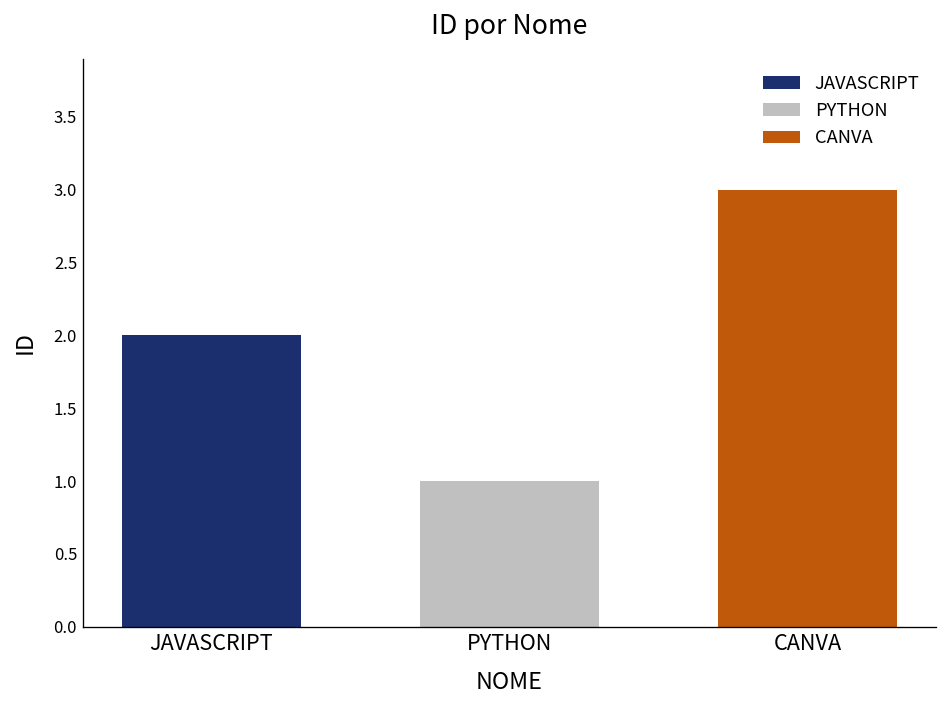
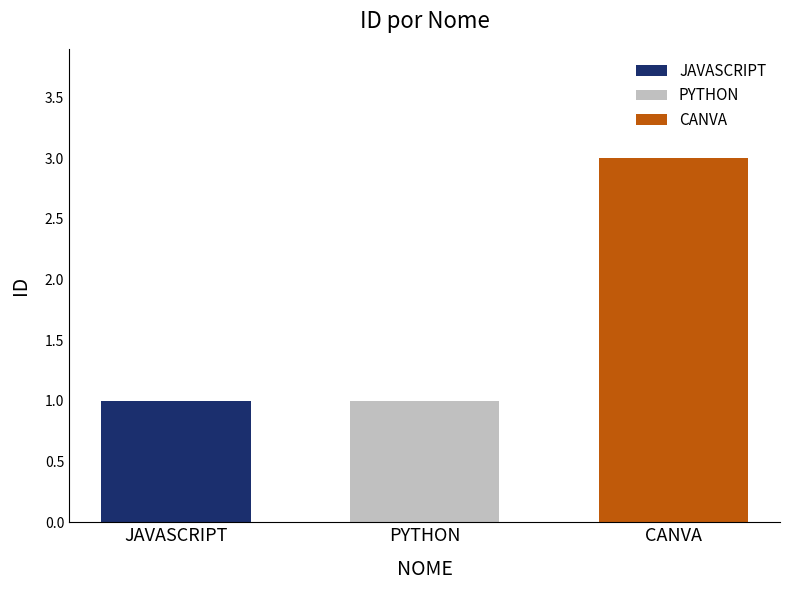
JAVASCRIPT: 2 -> 1
